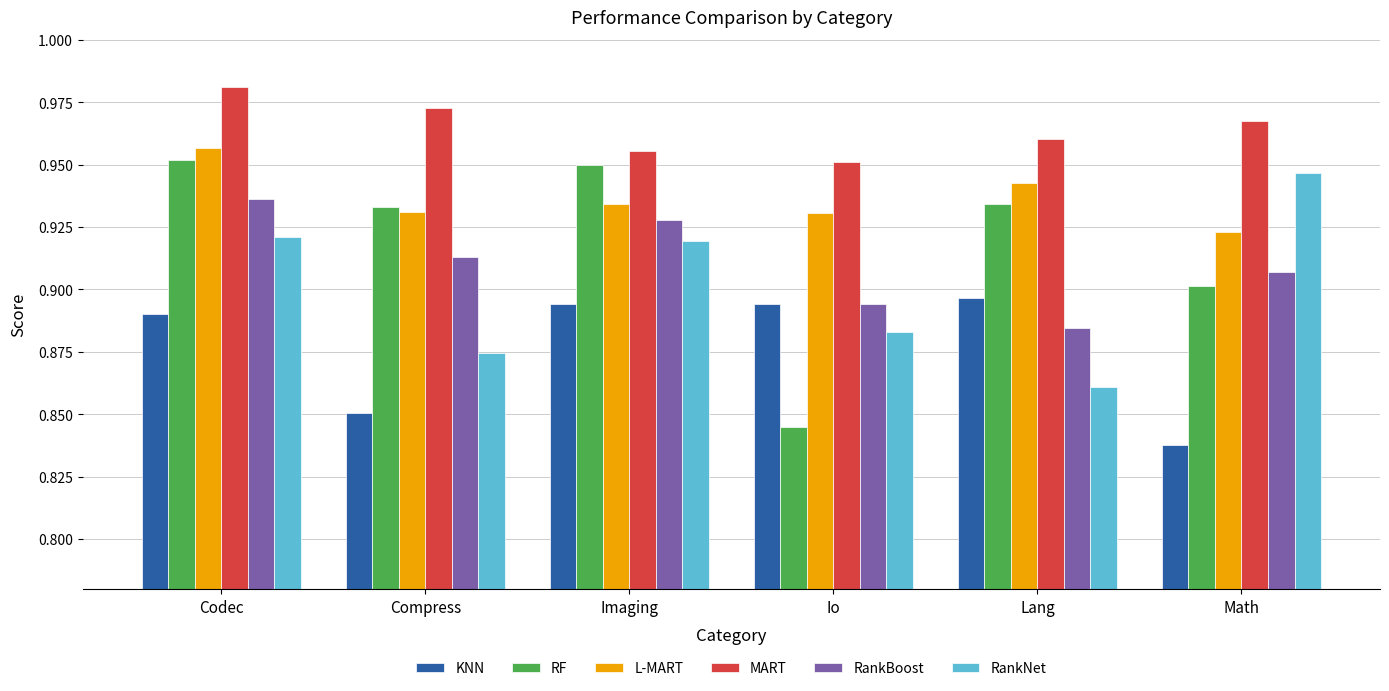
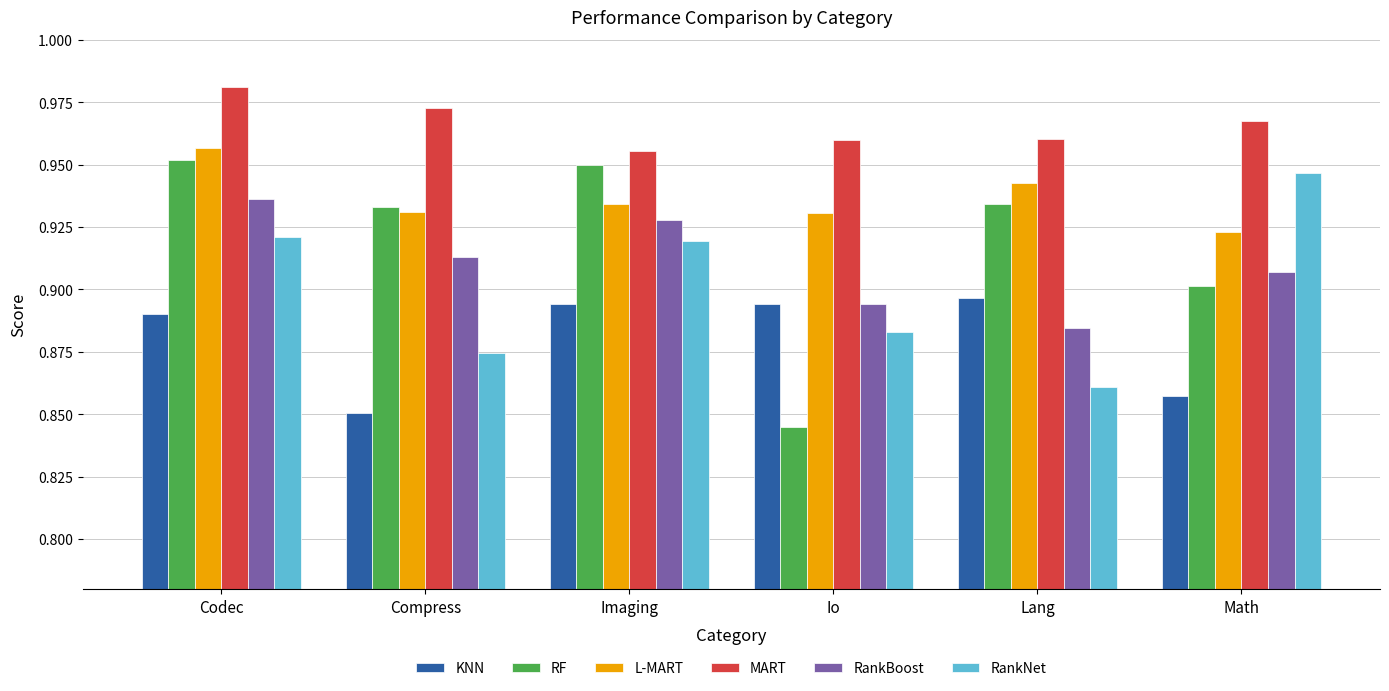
MART, Io: 0.951 -> 0.960
KNN, Math: 0.838 -> 0.857
